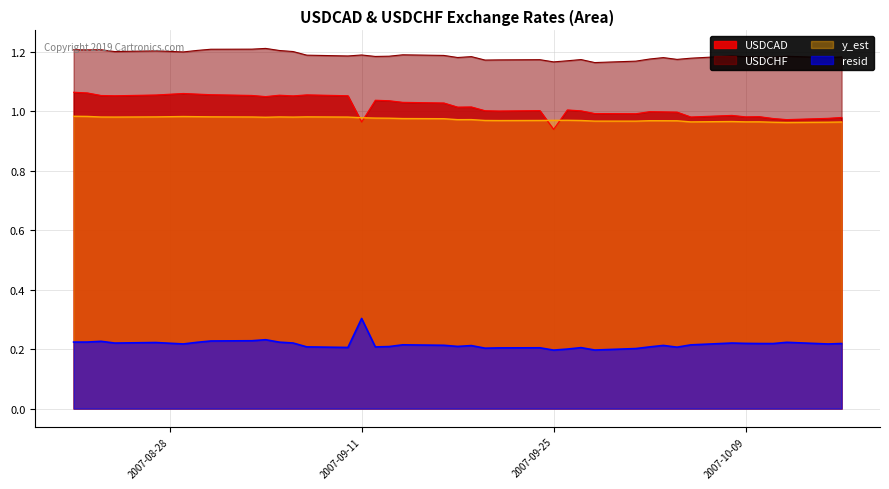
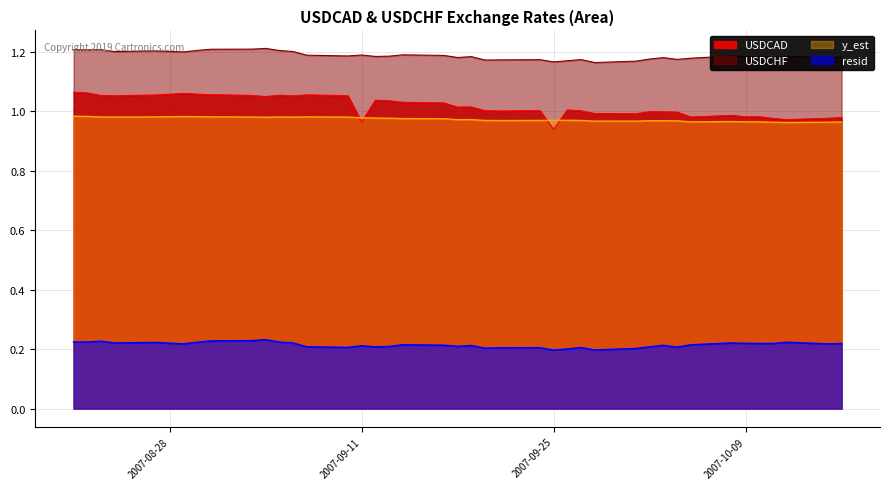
resid, 2007-09-11: 0.30 -> 0.21
